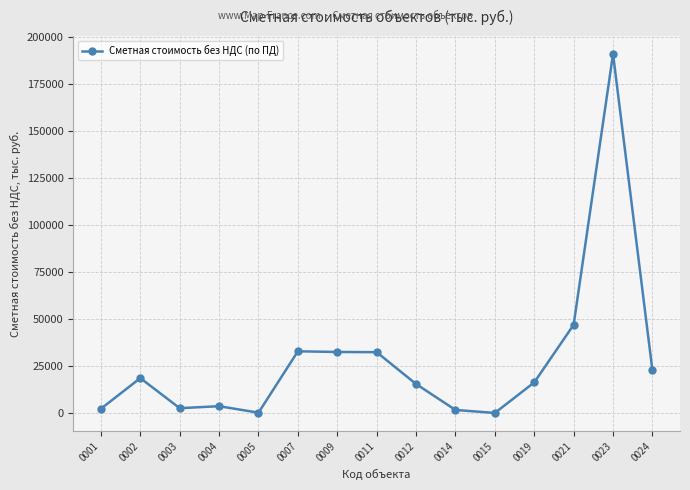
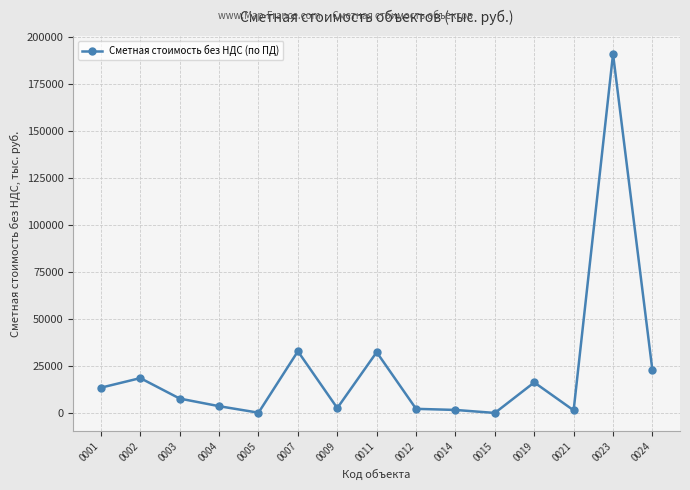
0001: 2000 -> 14000
0003: 3000 -> 8000
0009: 33000 -> 3000
0012: 16000 -> 2000
0021: 47000 -> 2000
